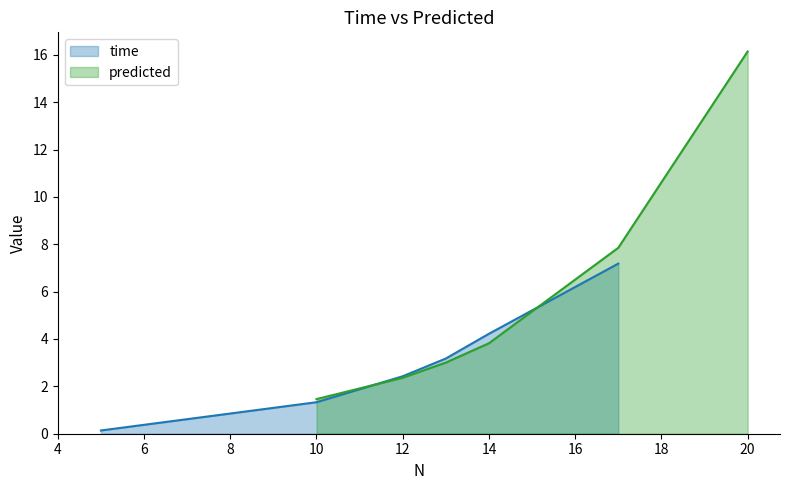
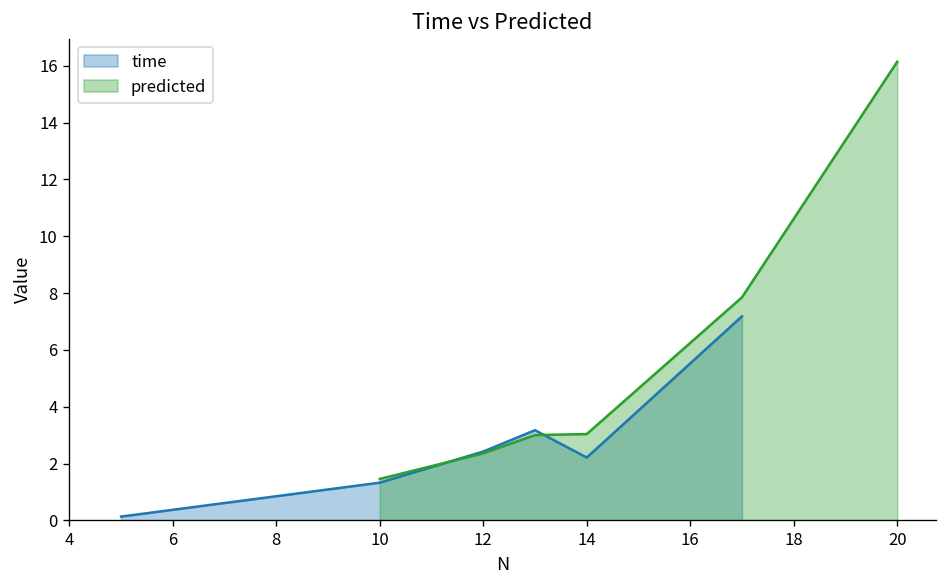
time, 14: 4.2 -> 2.2
predicted, 14: 3.8 -> 3.0
